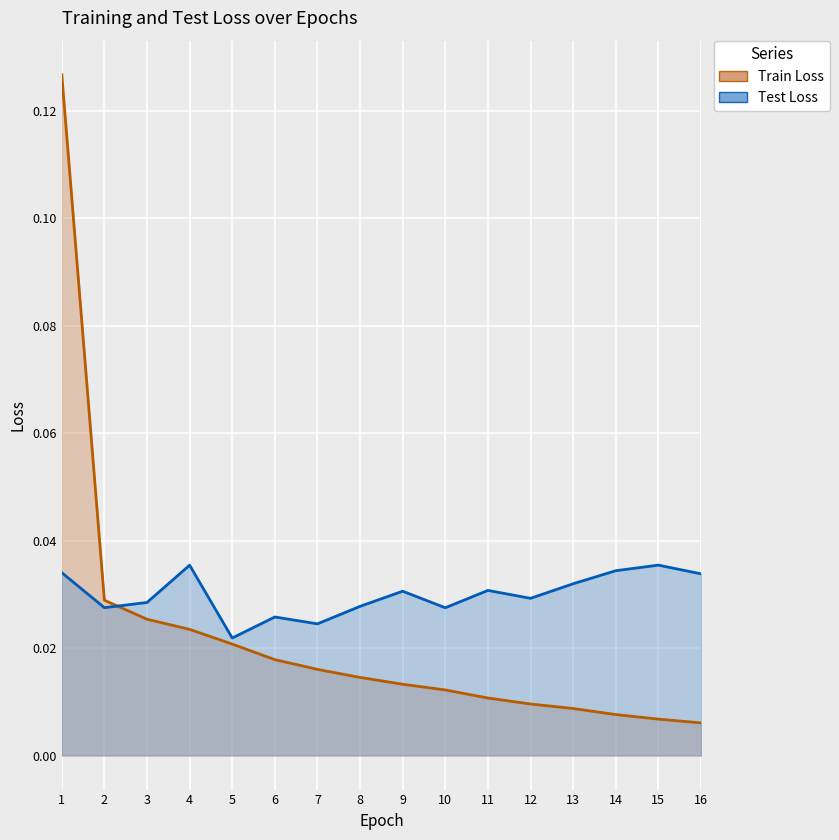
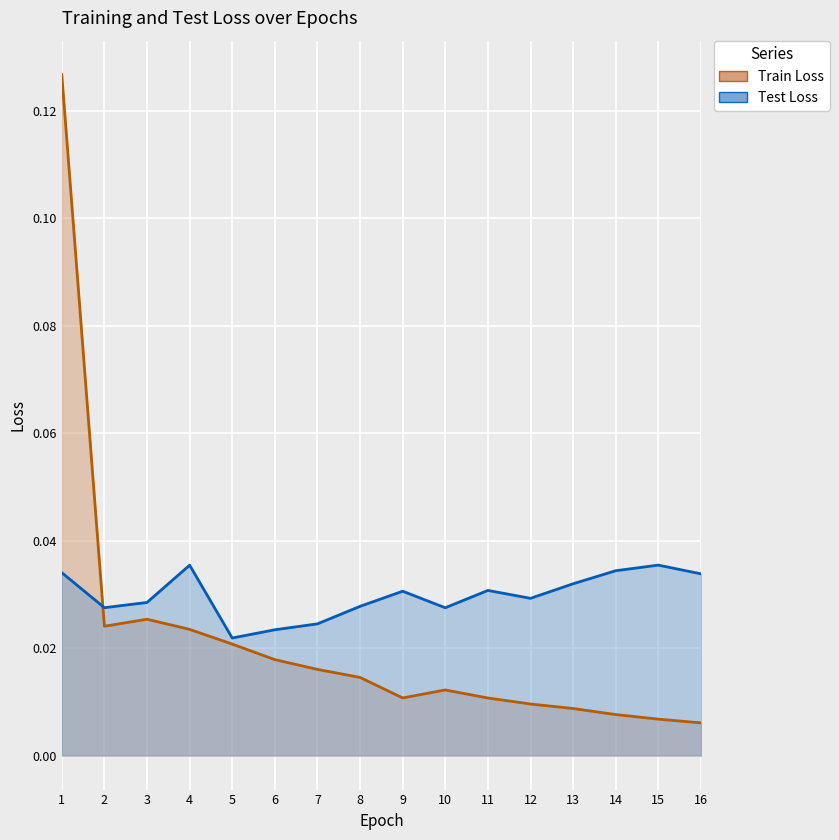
Train Loss, 2: 0.029 -> 0.024
Test Loss, 6: 0.026 -> 0.023
Train Loss, 9: 0.013 -> 0.011
